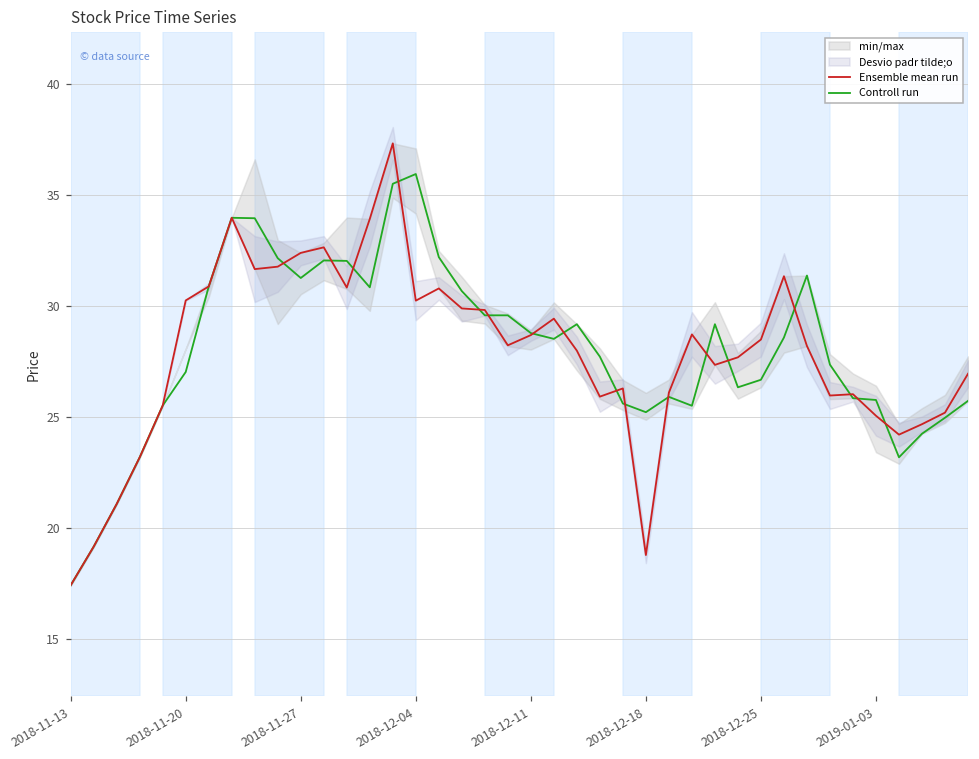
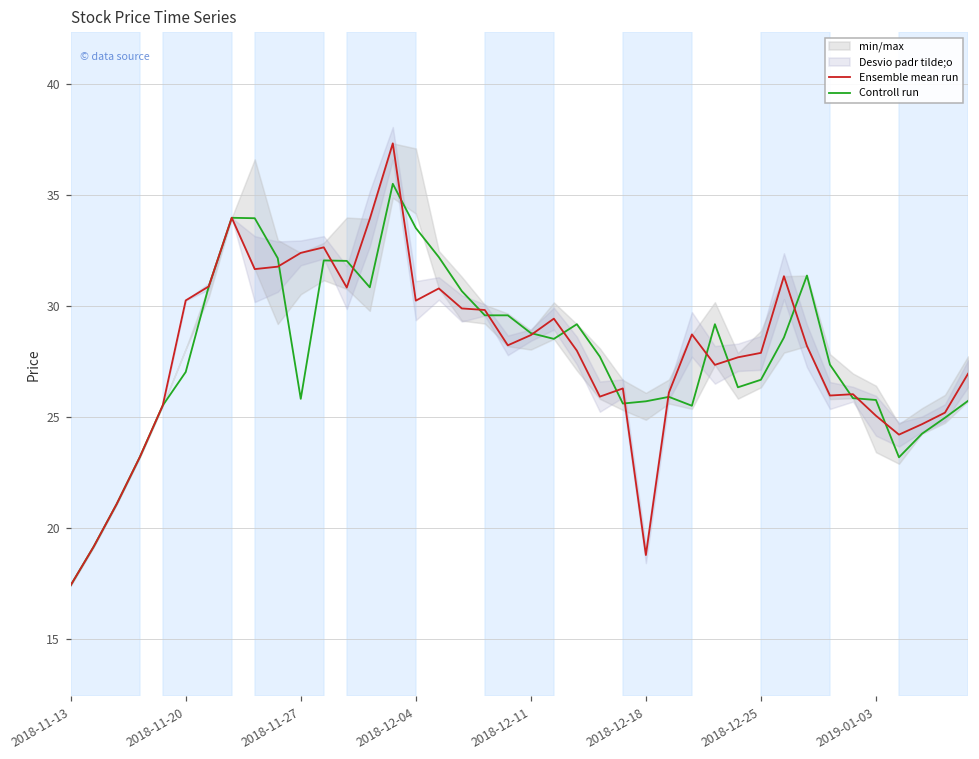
Controll run, 2018-11-27: 31.3 -> 25.8
Controll run, 2018-12-04: 36.0 -> 33.5
Controll run, 2018-12-18: 25.2 -> 25.7
Ensemble mean run, 2018-12-25: 28.5 -> 27.9
